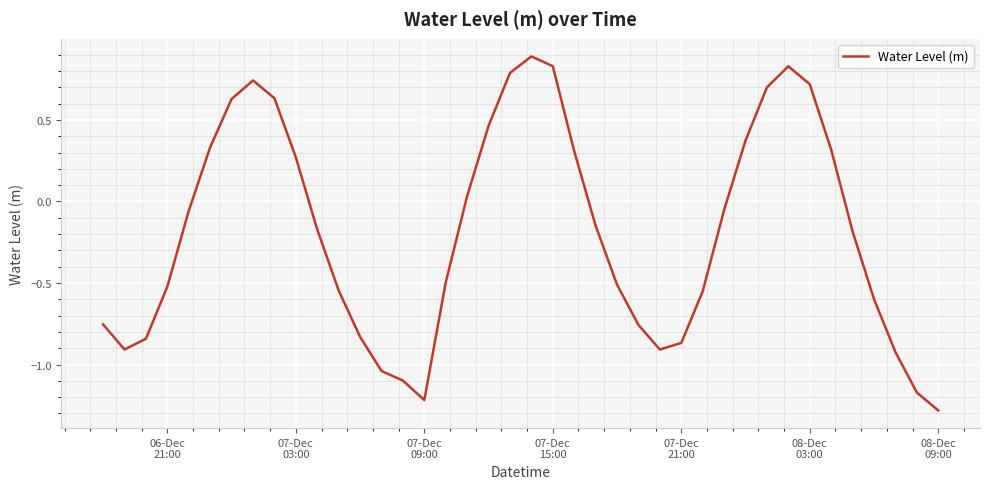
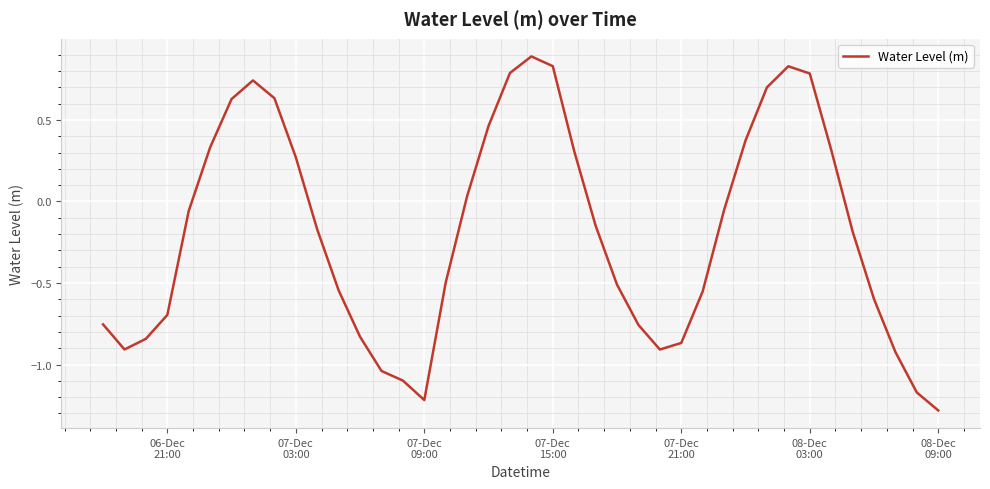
06-Dec 21:00: -0.52 -> -0.70
08-Dec 03:00: 0.72 -> 0.78
